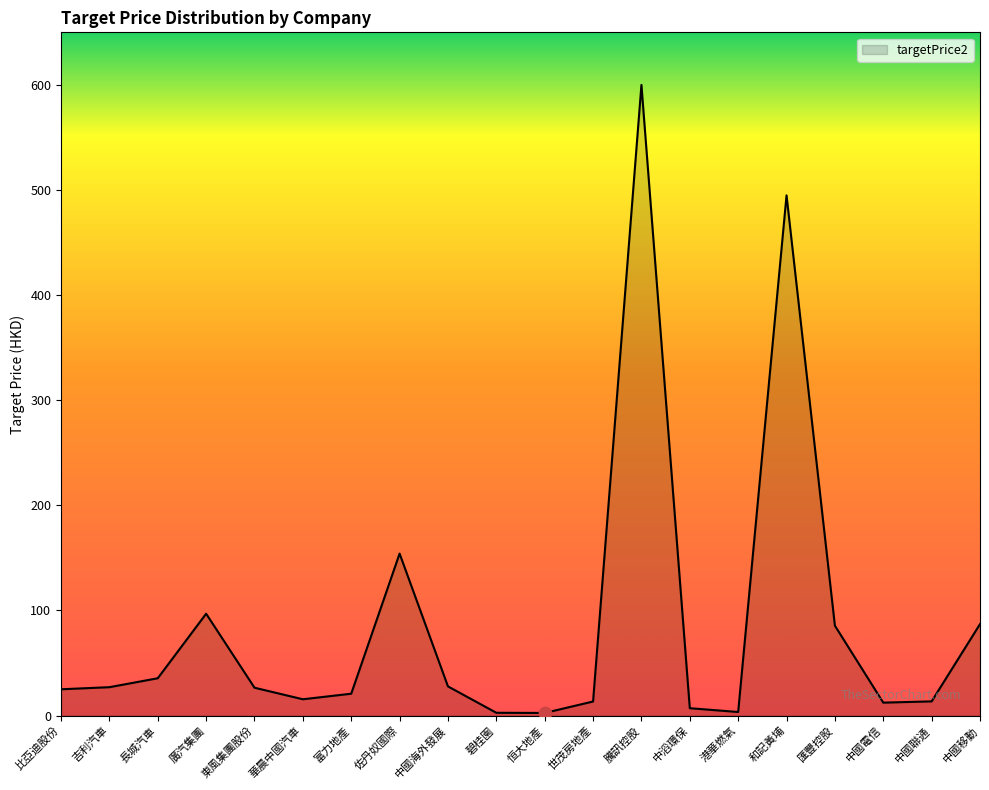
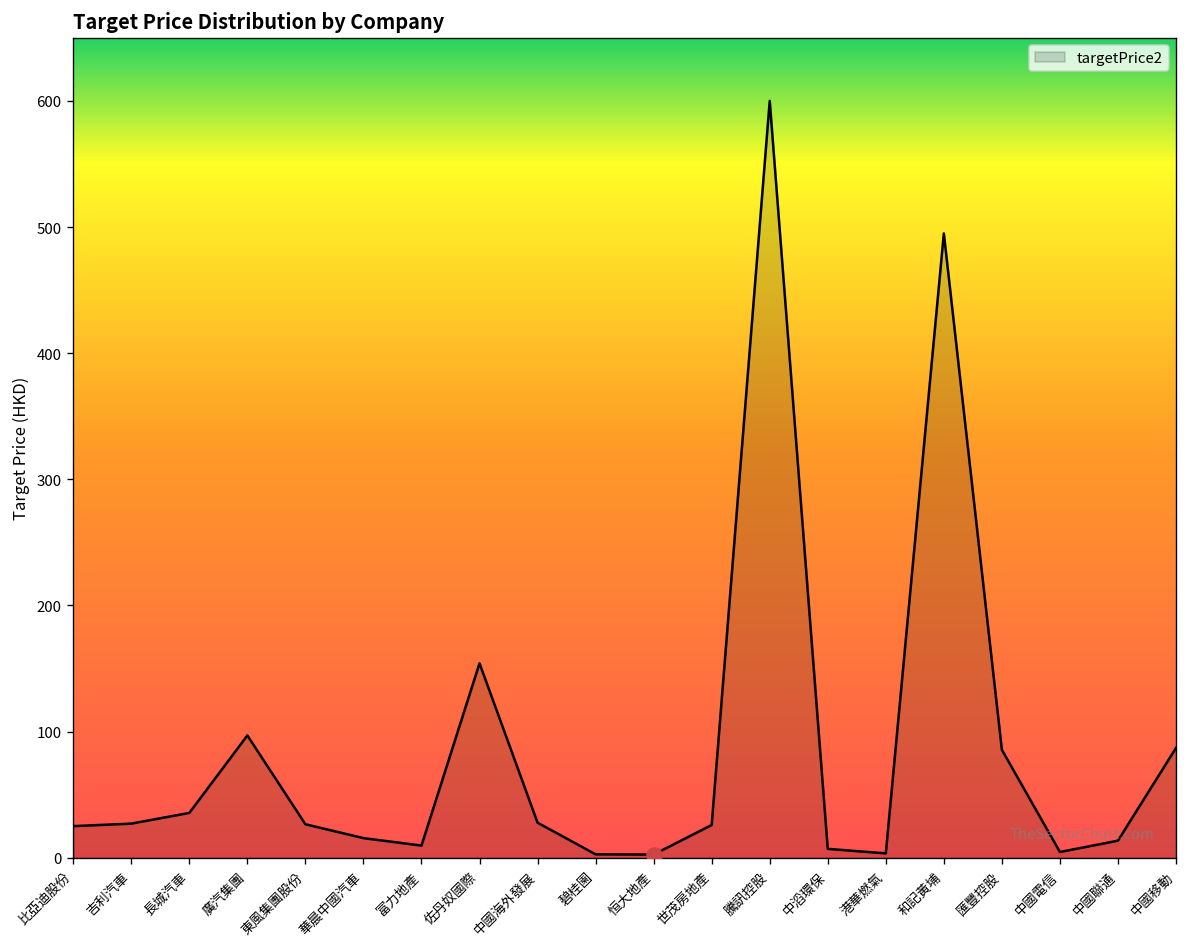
targetPrice2, 富力地產: 21 -> 10
targetPrice2, 世茂房地產: 13 -> 26
targetPrice2, 中國電信: 12 -> 5
